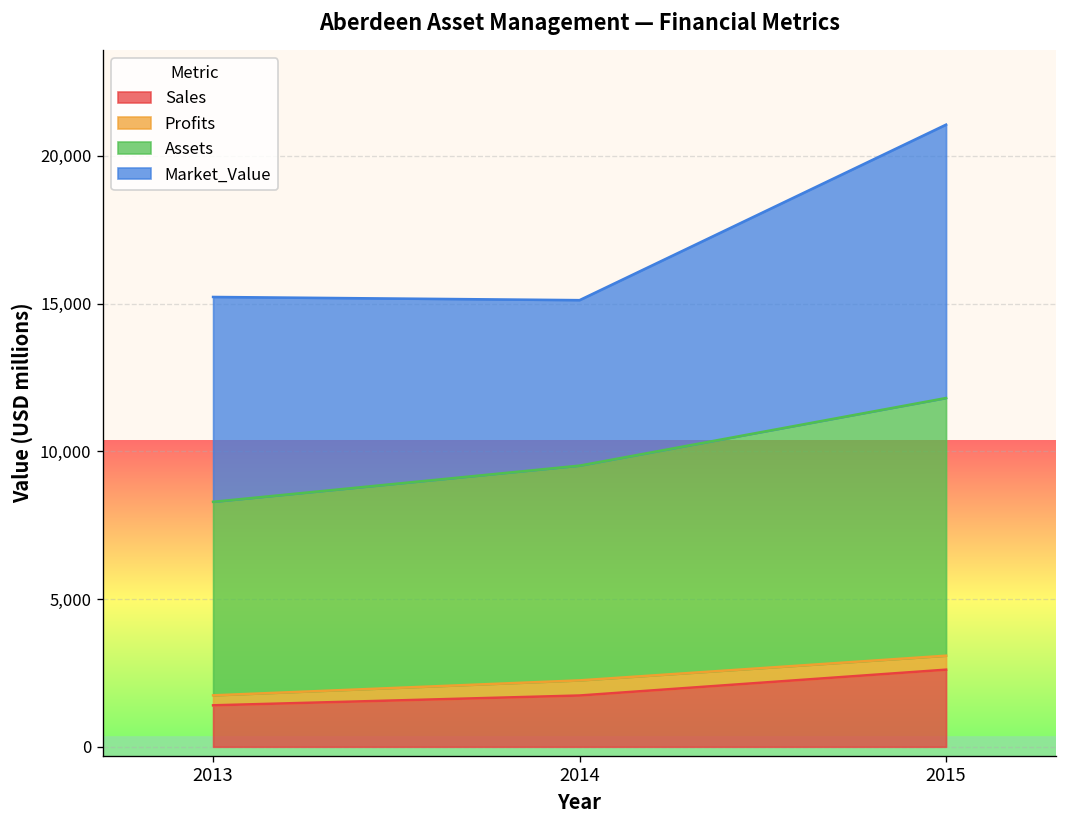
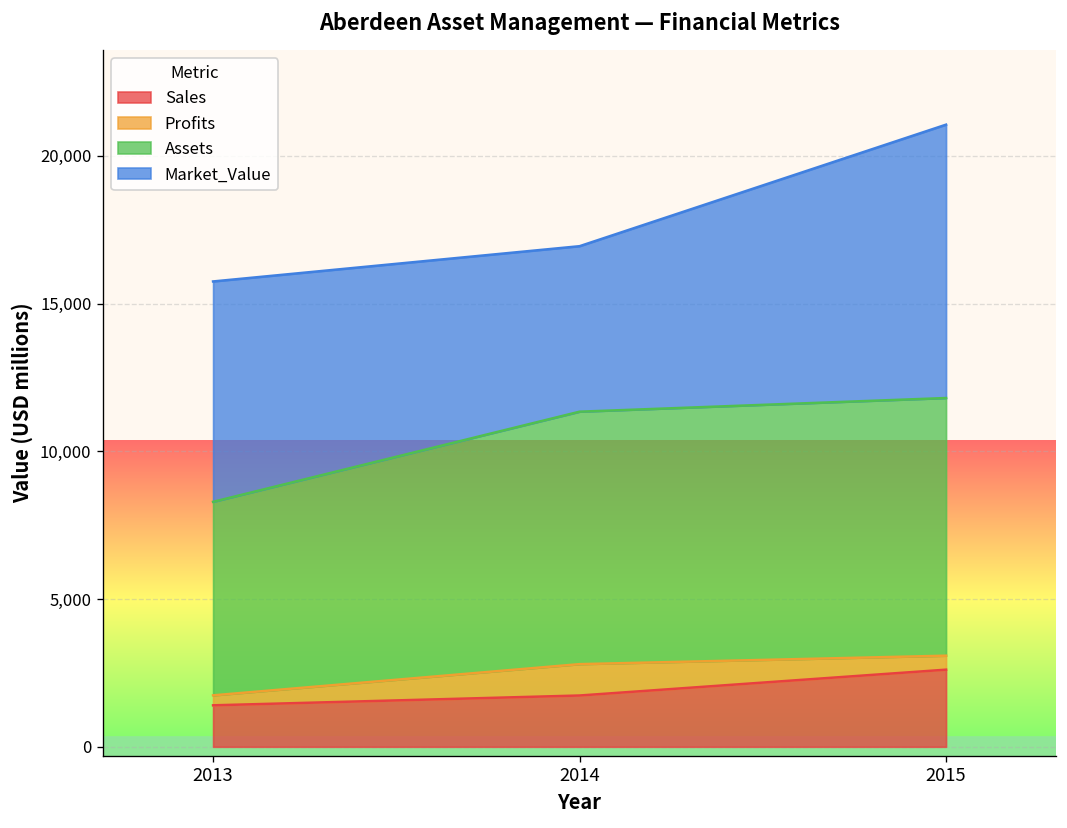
Market_Value, 2013: 6,900 -> 7,500
Profits, 2014: 500 -> 1,100
Assets, 2014: 7,300 -> 8,500
